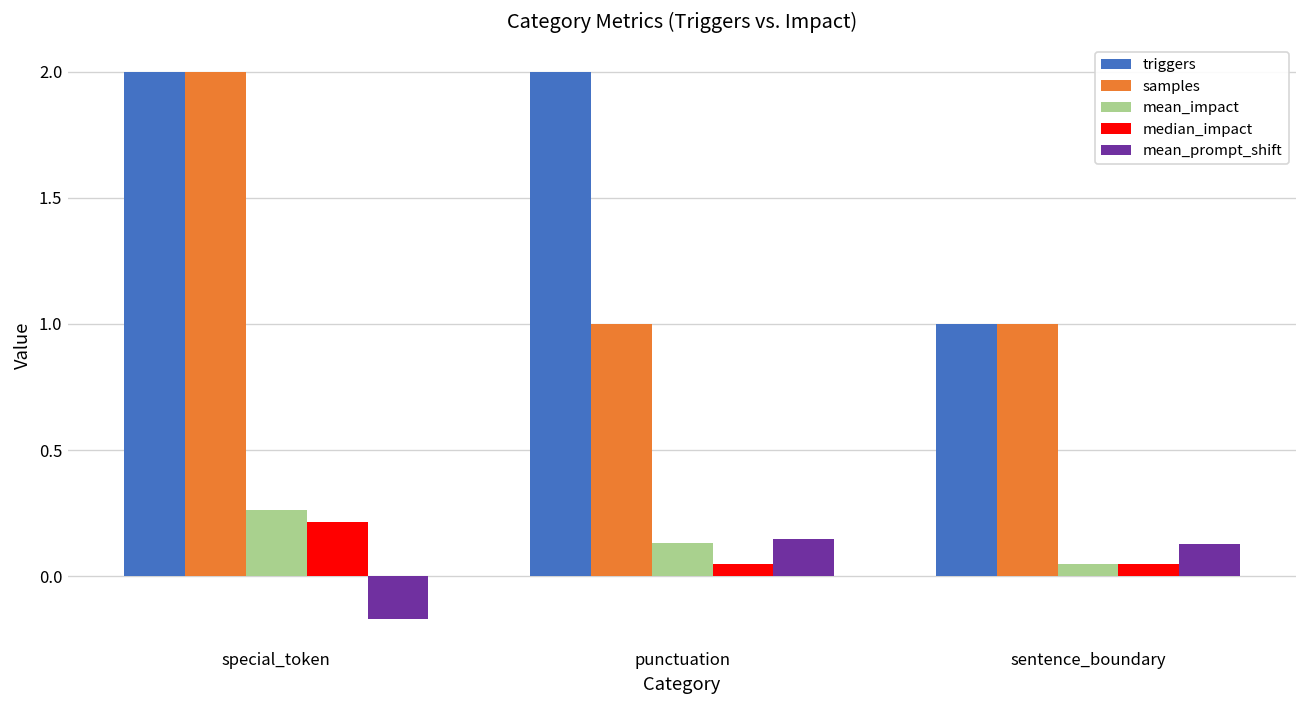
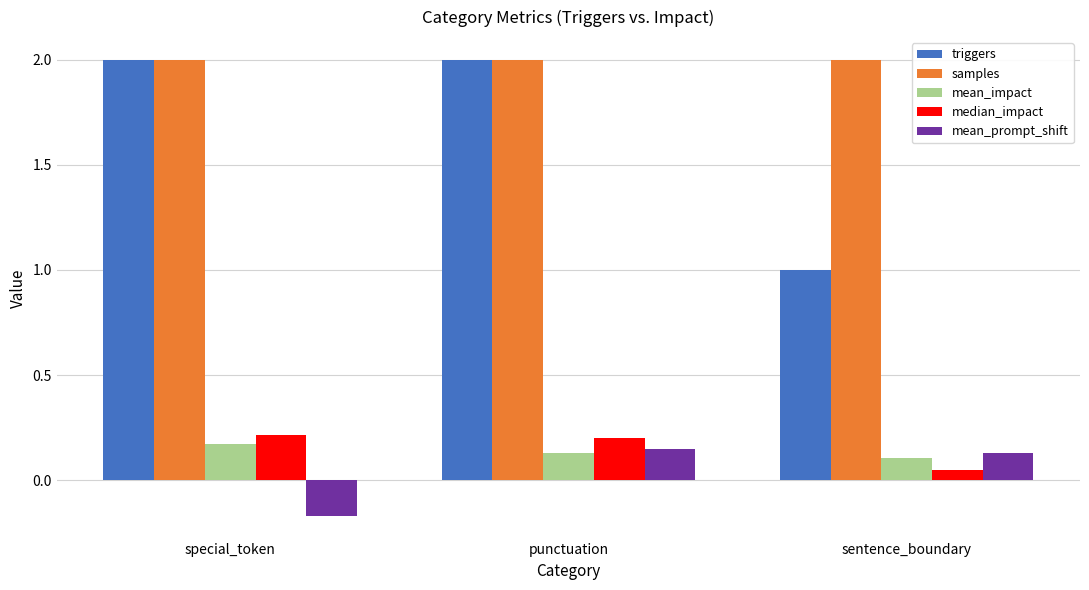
mean_impact, special_token: 0.26 -> 0.17
samples, punctuation: 1 -> 2
median_impact, punctuation: 0.05 -> 0.20
samples, sentence_boundary: 1 -> 2
mean_impact, sentence_boundary: 0.05 -> 0.11
